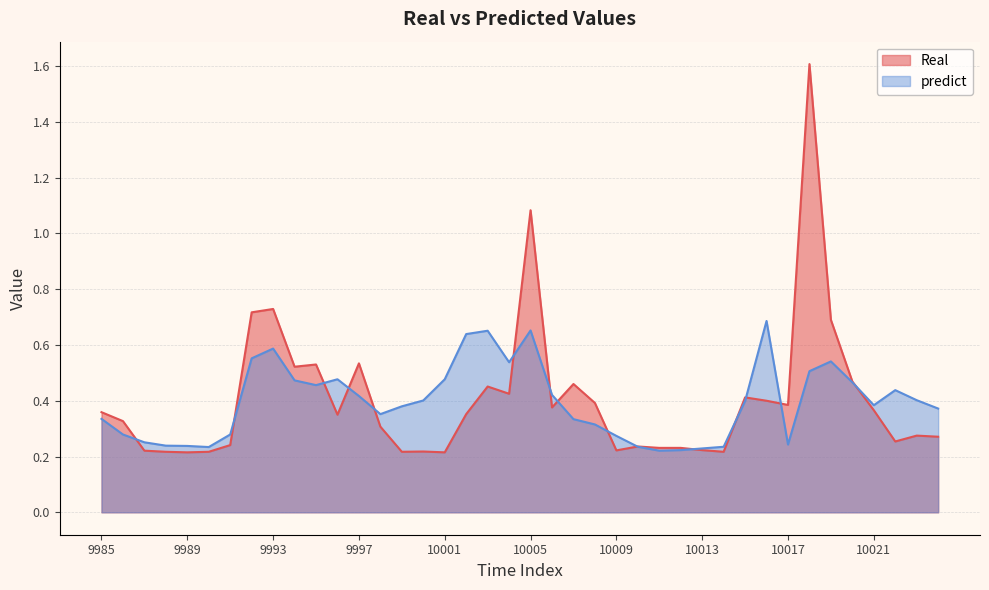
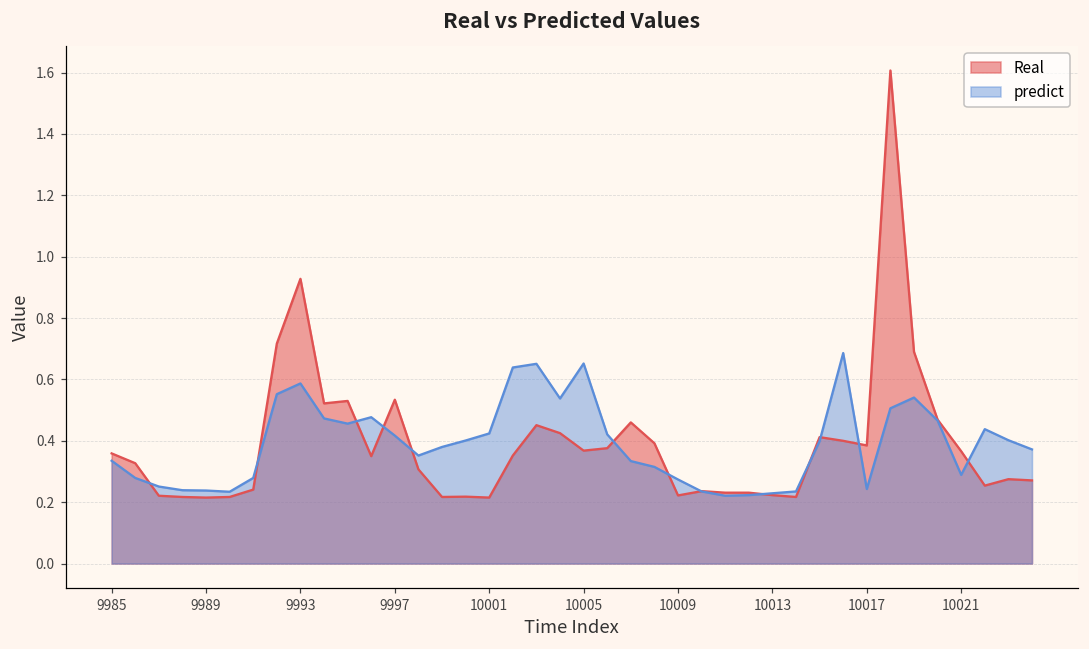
Real, 9993: 0.73 -> 0.93
predict, 10001: 0.48 -> 0.42
Real, 10005: 1.08 -> 0.37
predict, 10021: 0.38 -> 0.29
